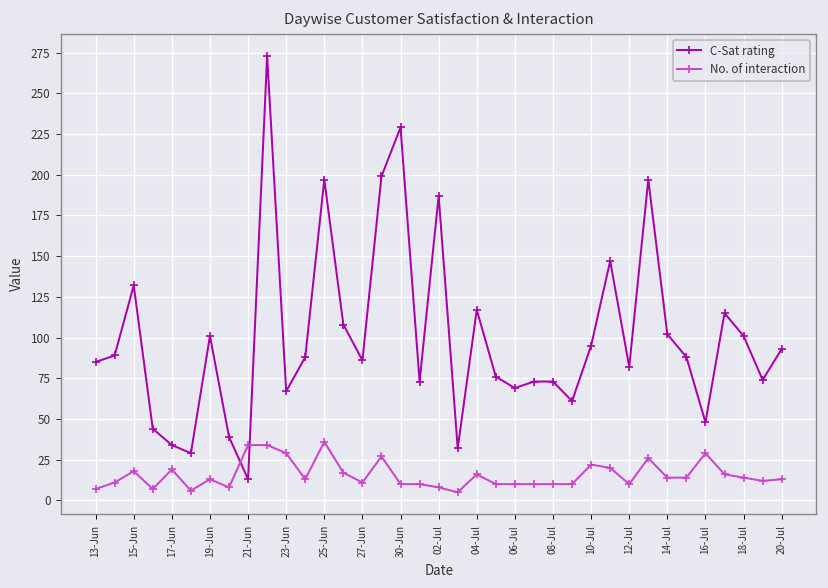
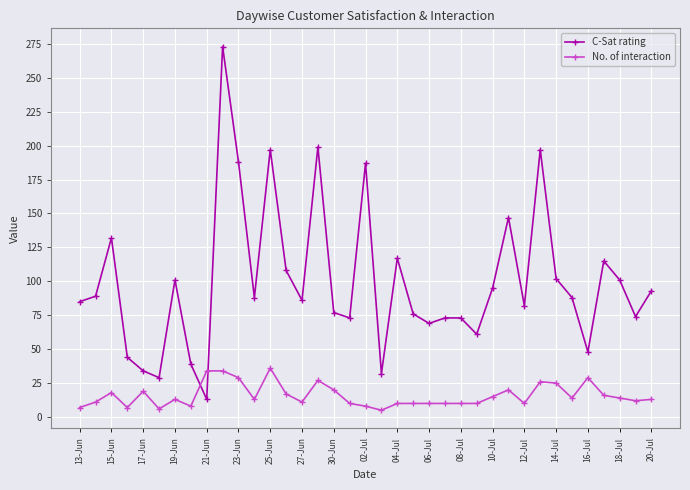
C-Sat rating, 23-Jun: 67 -> 188
C-Sat rating, 30-Jun: 229 -> 77
No. of interaction, 30-Jun: 10 -> 20
No. of interaction, 04-Jul: 16 -> 10
No. of interaction, 10-Jul: 22 -> 15
No. of interaction, 14-Jul: 14 -> 25
